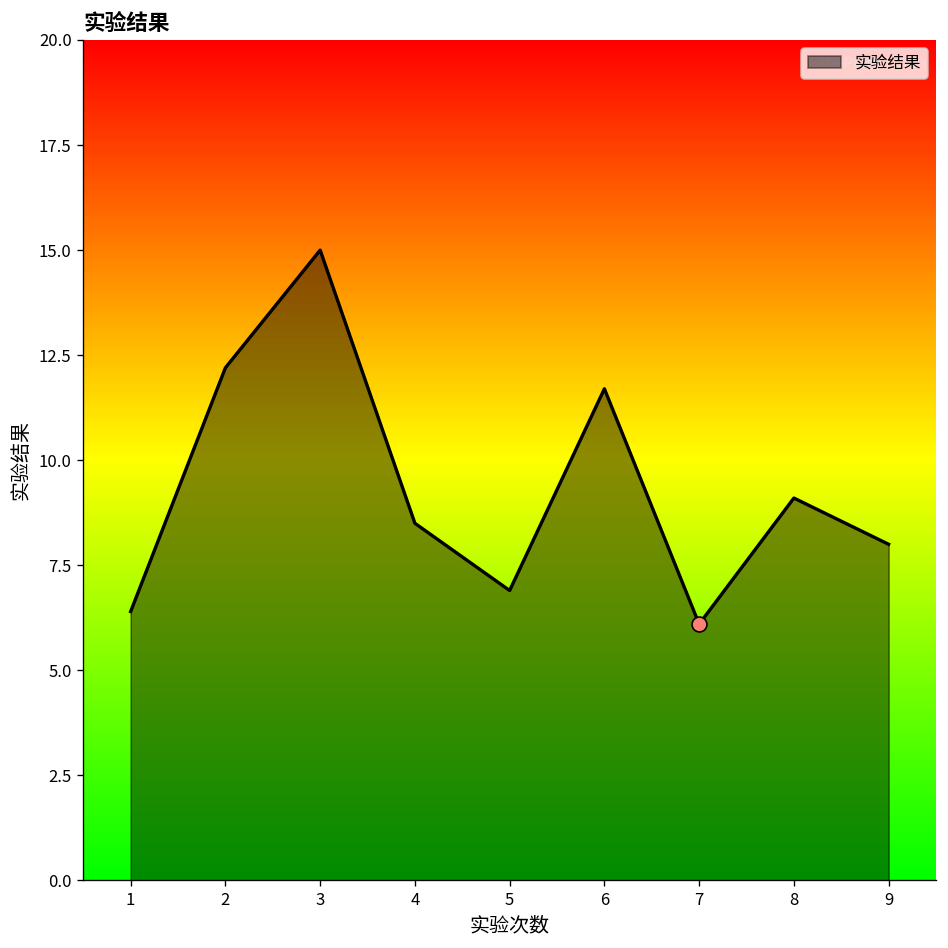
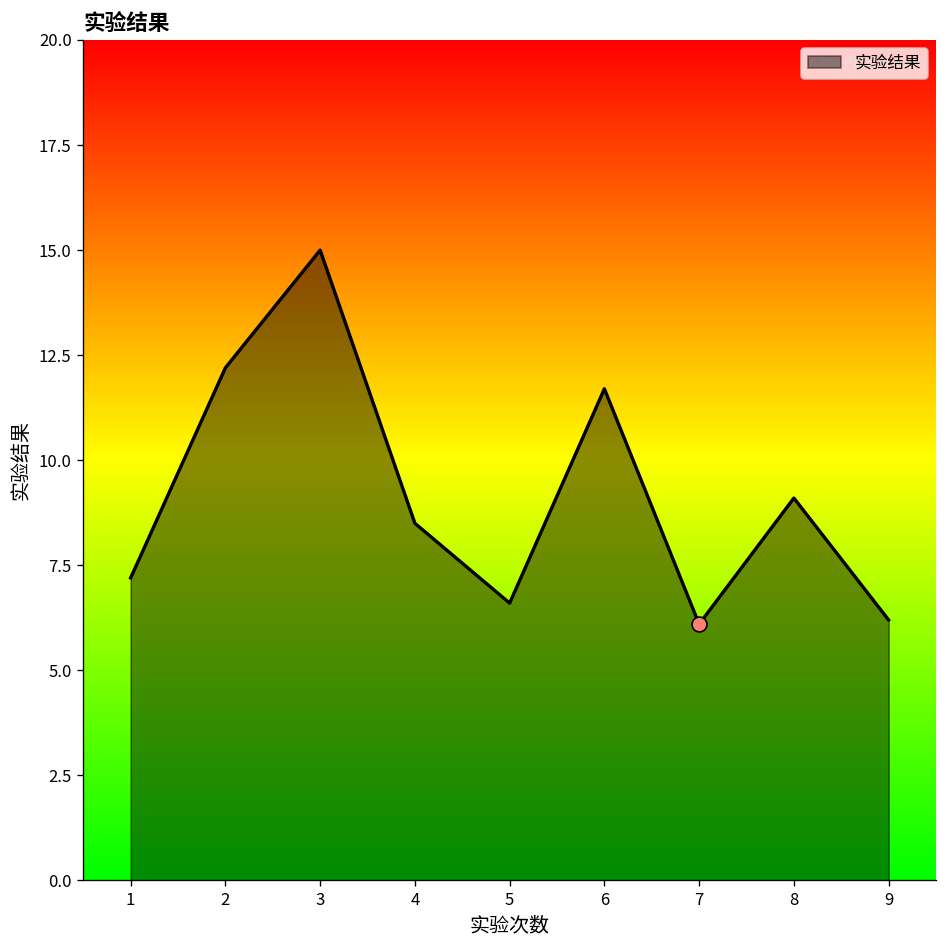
实验结果, 1: 6.4 -> 7.2
实验结果, 5: 6.9 -> 6.6
实验结果, 9: 8.0 -> 6.2
